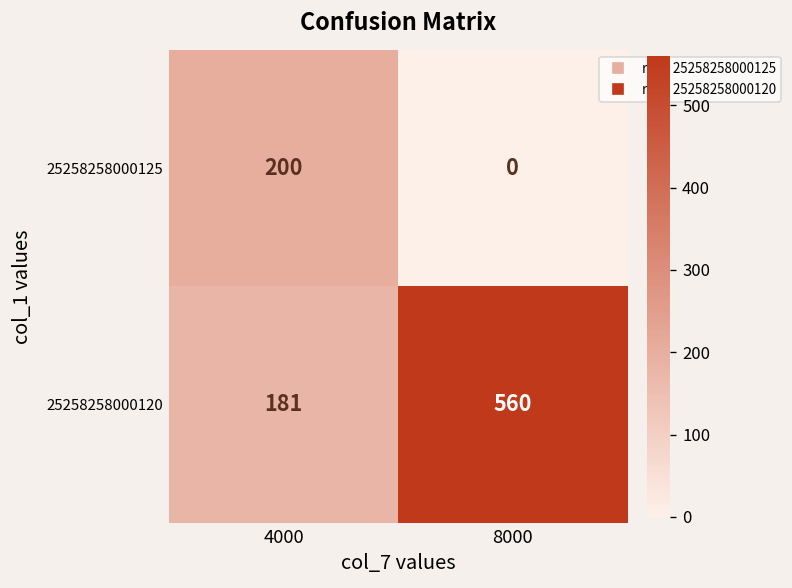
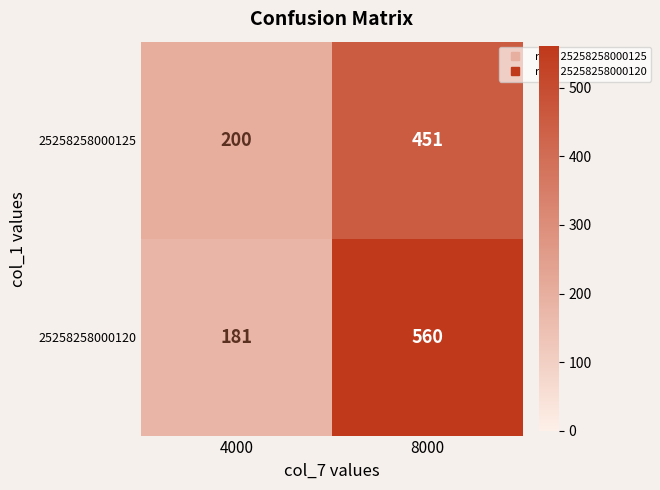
25258258000125, 8000: 0 -> 451
